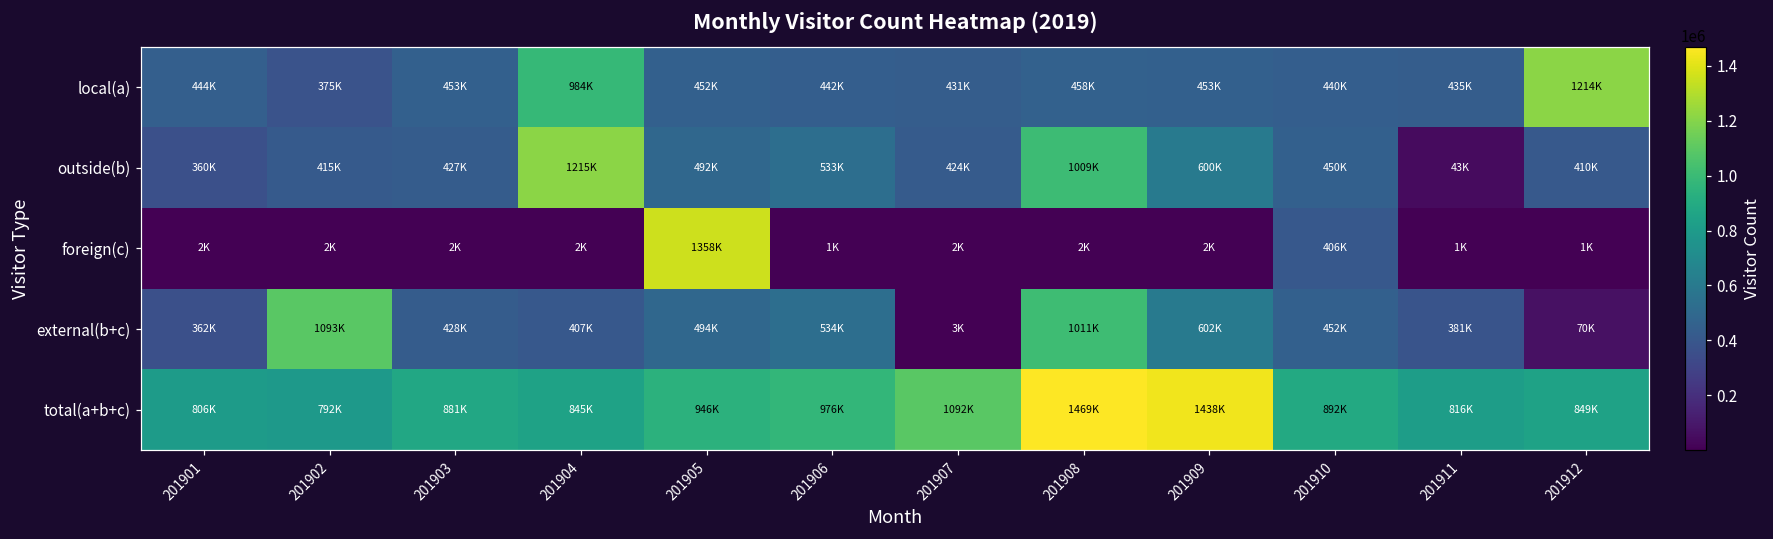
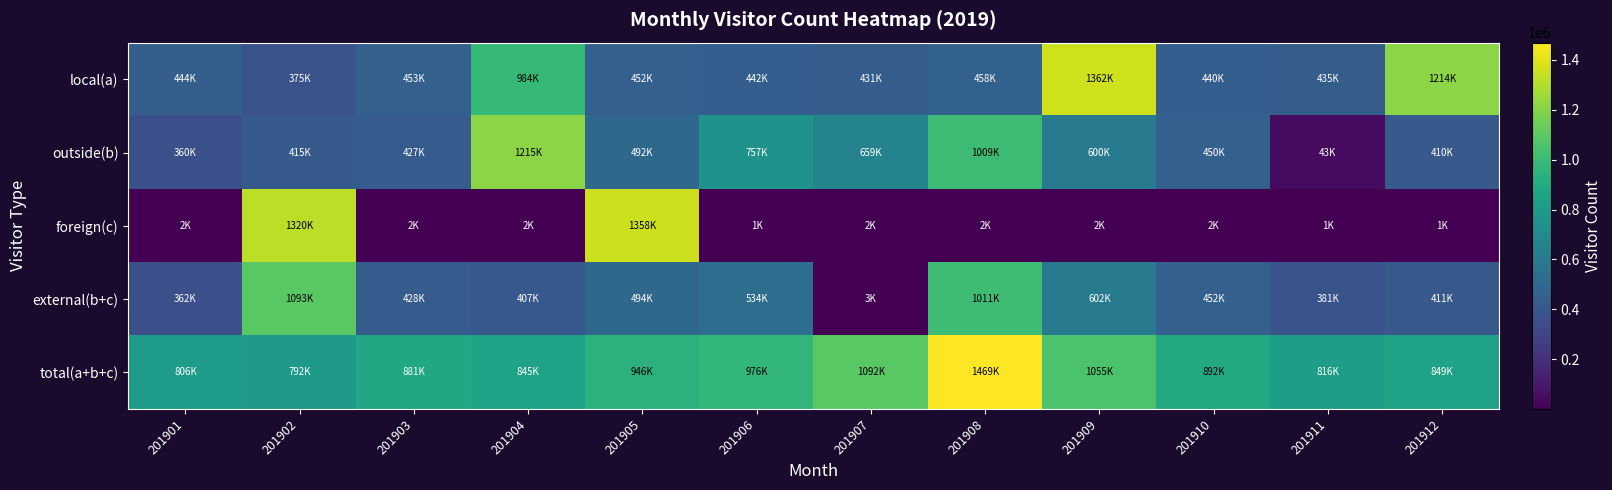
local(a), 201909: 453K -> 1362K
outside(b), 201906: 533K -> 757K
outside(b), 201907: 424K -> 659K
foreign(c), 201902: 2K -> 1320K
foreign(c), 201910: 406K -> 2K
external(b+c), 201912: 70K -> 411K
total(a+b+c), 201909: 1438K -> 1055K
